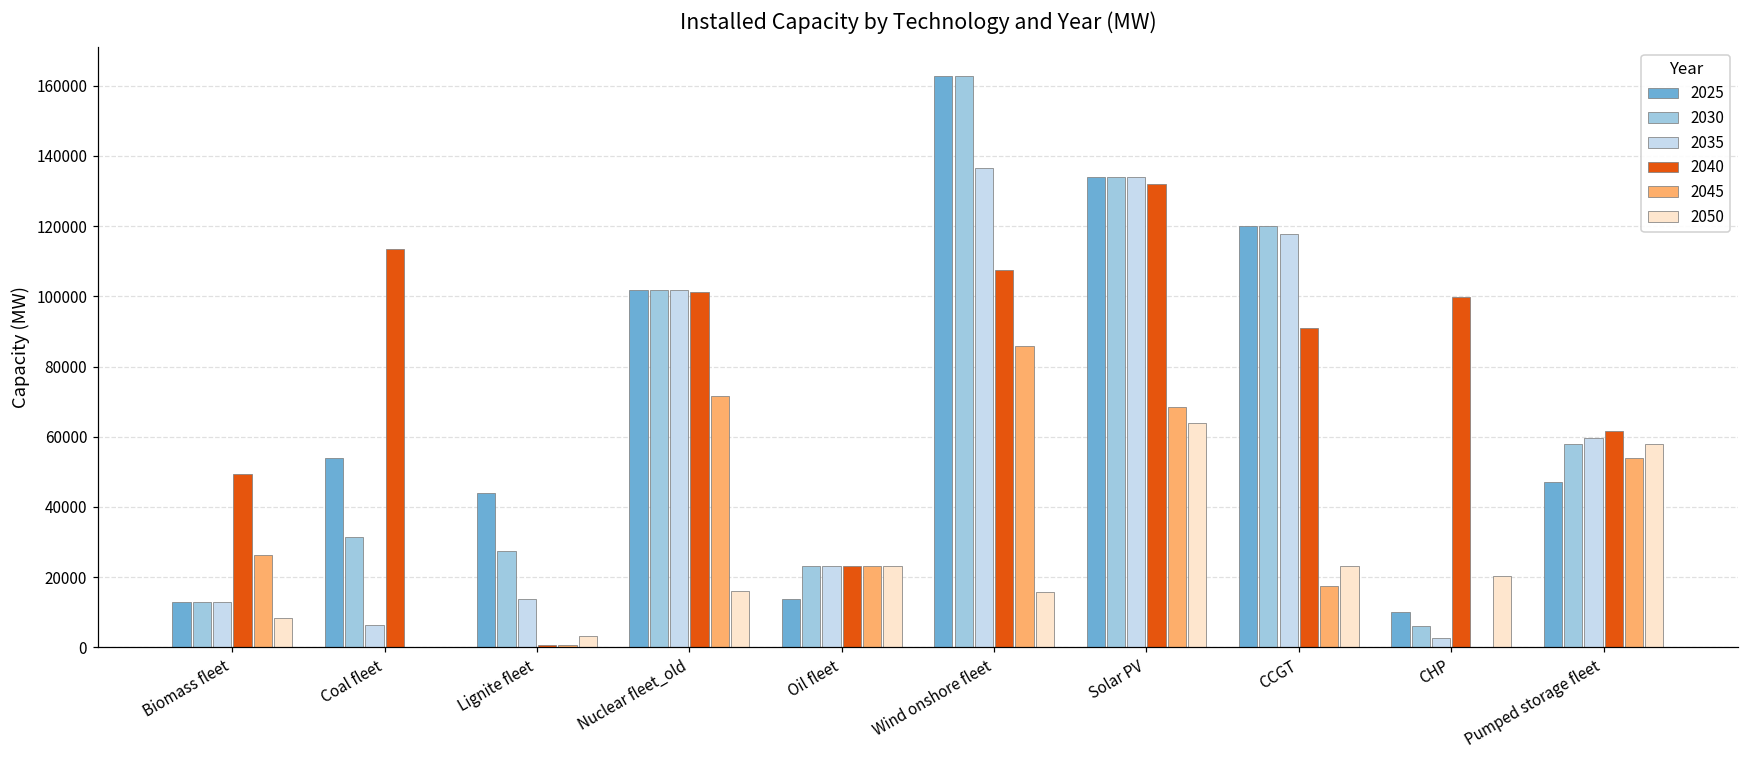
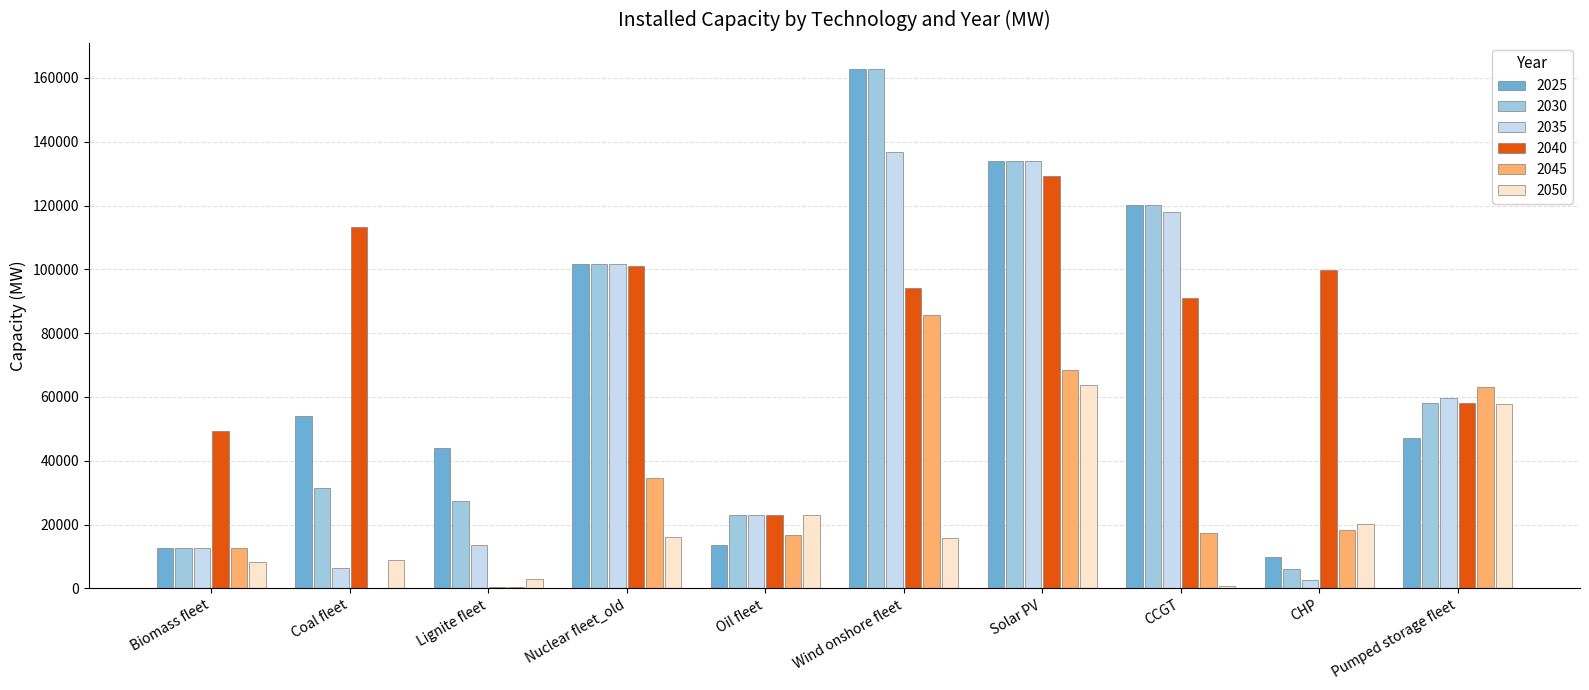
2045, Biomass fleet: 26000 -> 13000
2050, Coal fleet: 0 -> 9000
2045, Nuclear fleet_old: 72000 -> 34000
2045, Oil fleet: 23000 -> 17000
2040, Wind onshore fleet: 107000 -> 94000
2040, Solar PV: 132000 -> 129000
2050, CCGT: 23000 -> 1000
2045, CHP: 0 -> 18000
2040, Pumped storage fleet: 62000 -> 58000
2045, Pumped storage fleet: 54000 -> 63000
